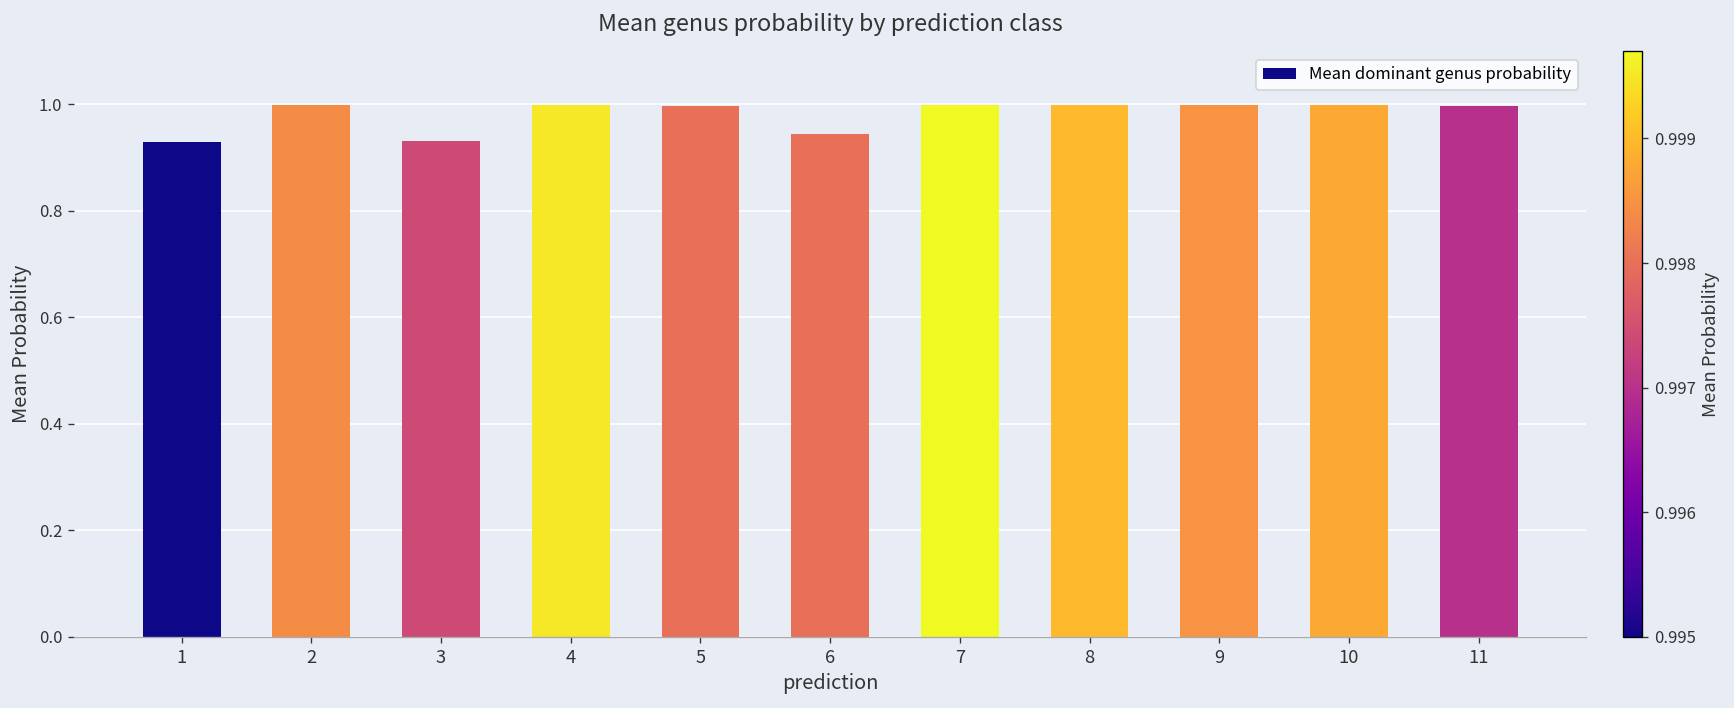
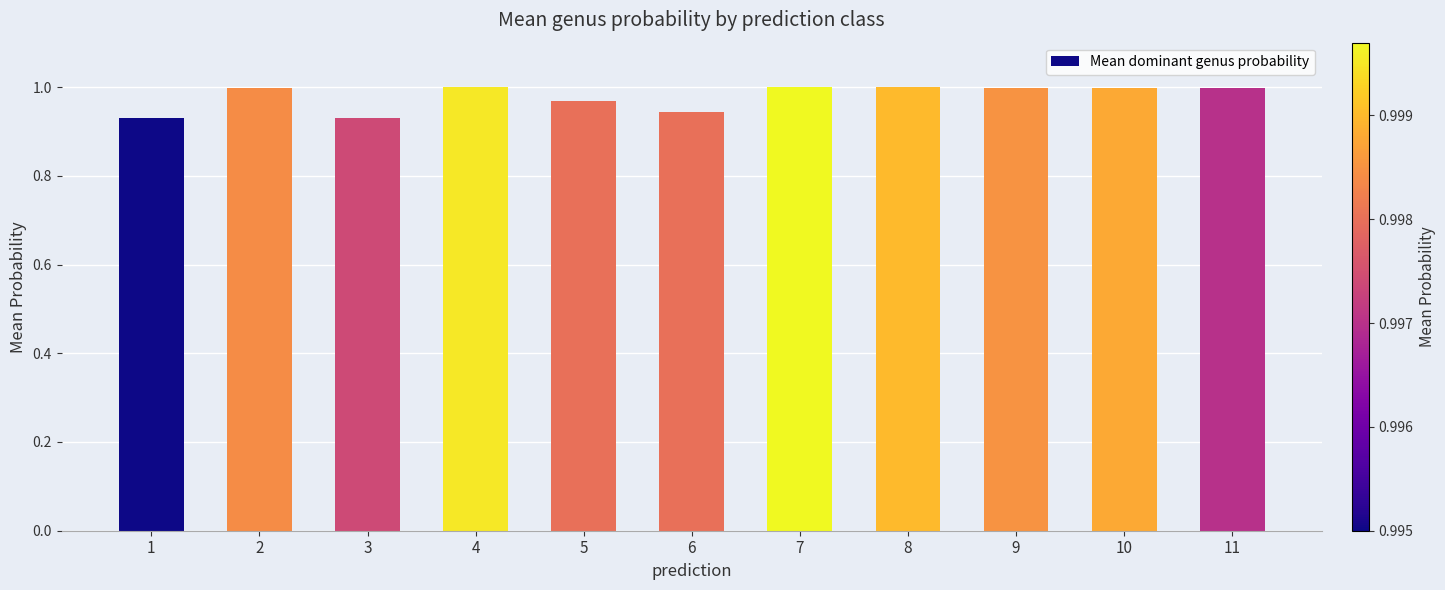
5: 1.00 -> 0.97
